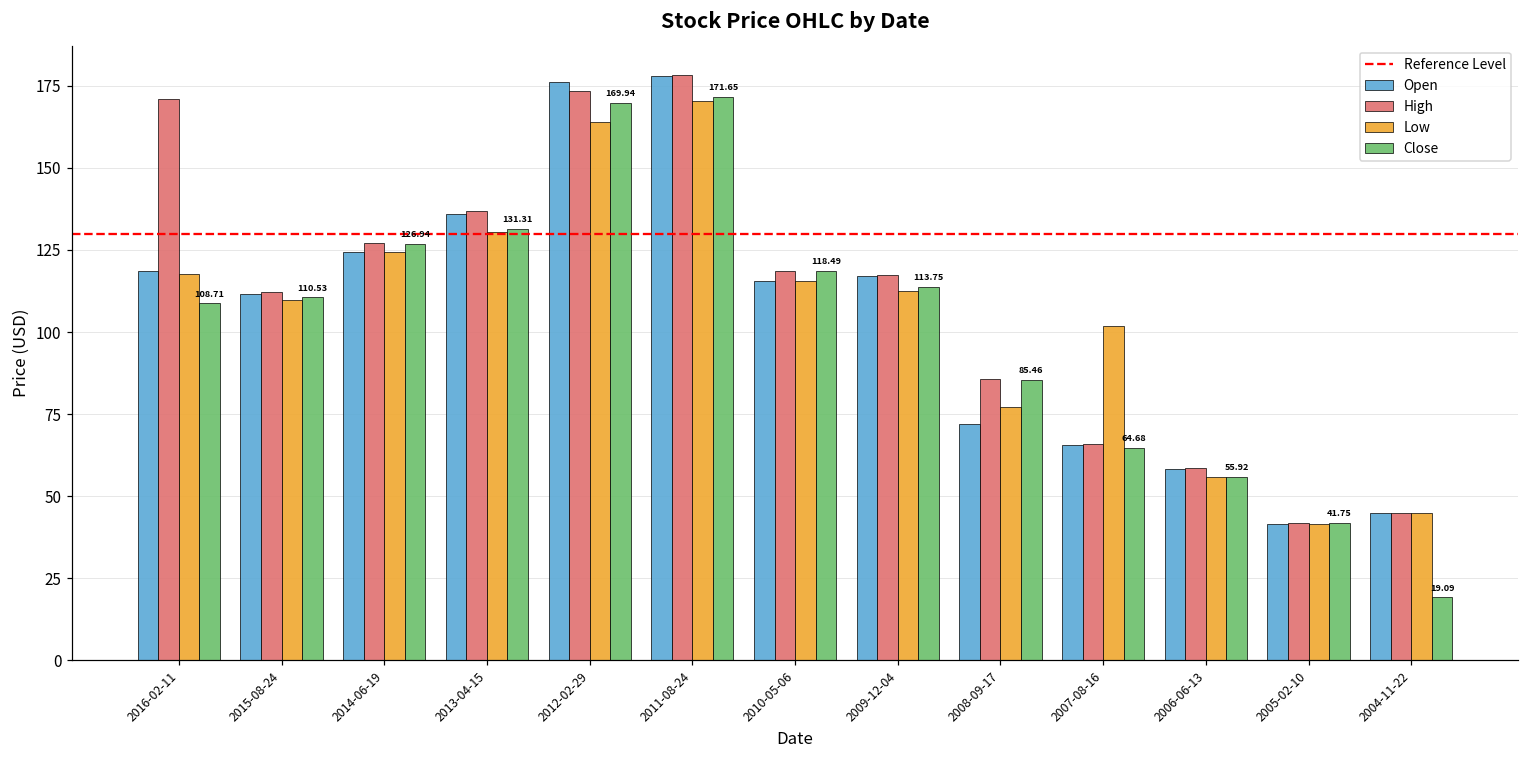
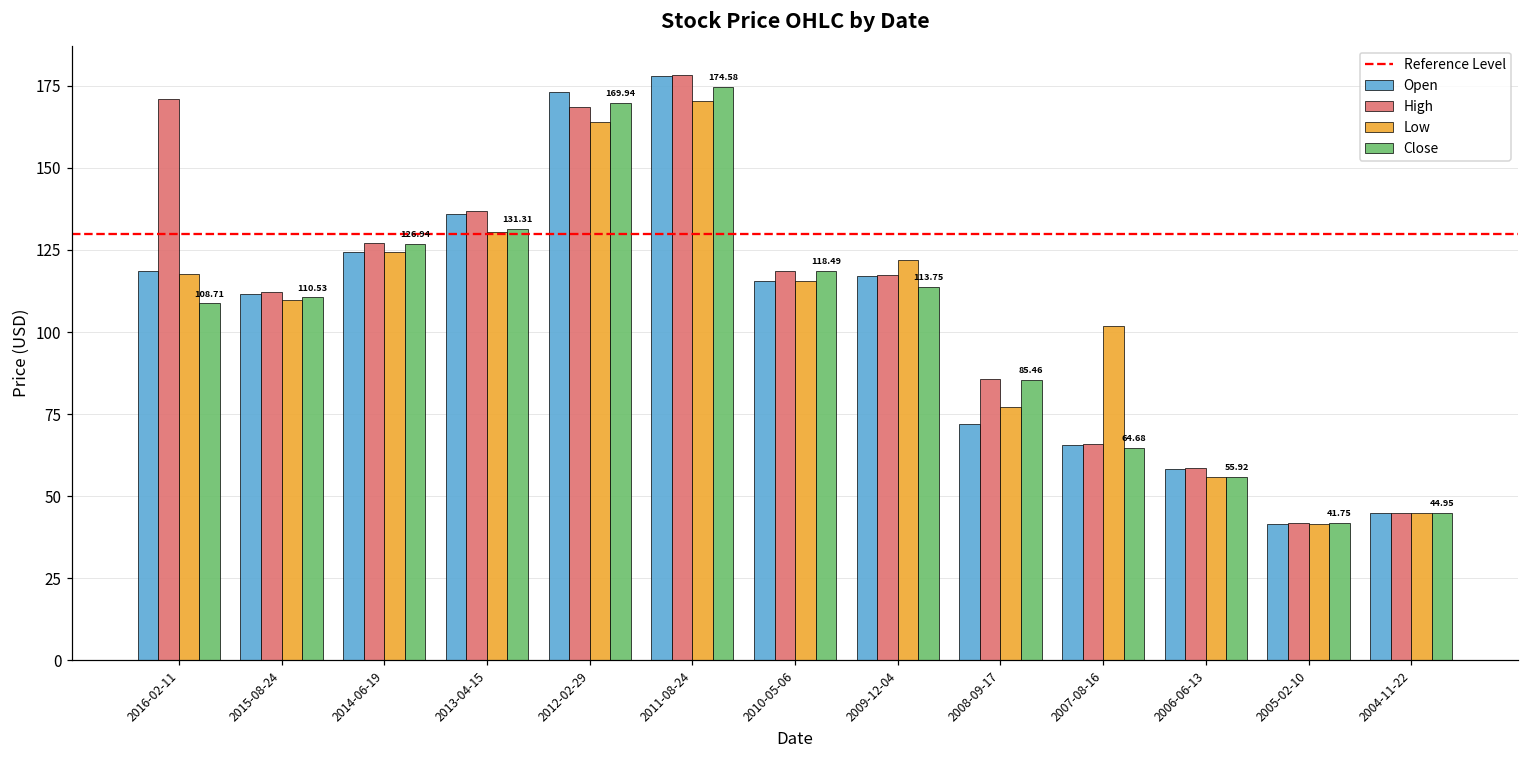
Open, 2012-02-29: 176 -> 173
High, 2012-02-29: 174 -> 168
Close, 2011-08-24: 171.65 -> 174.58
Low, 2009-12-04: 112 -> 122
Close, 2004-11-22: 19.09 -> 44.95
